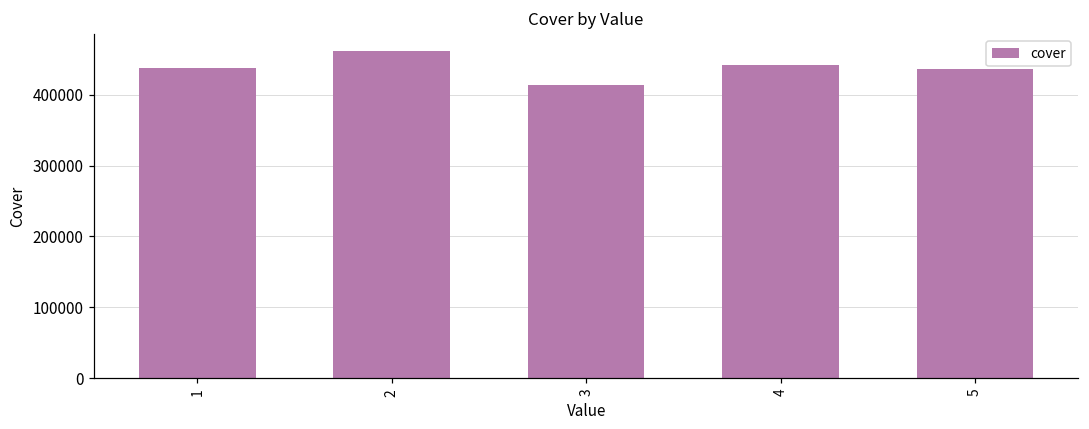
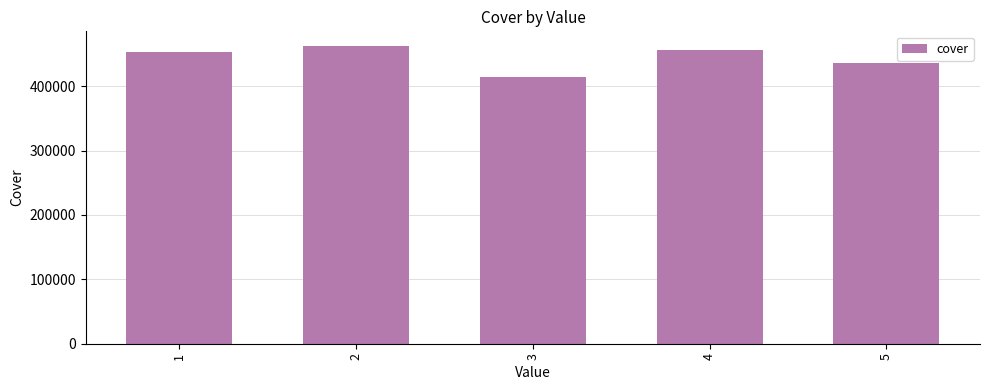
1: 440000 -> 450000
4: 440000 -> 460000
